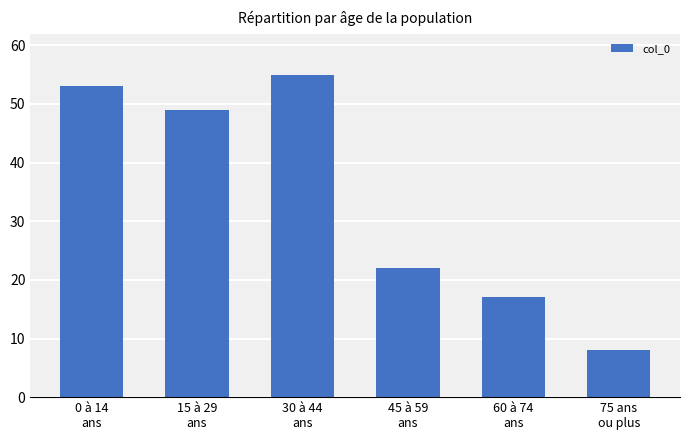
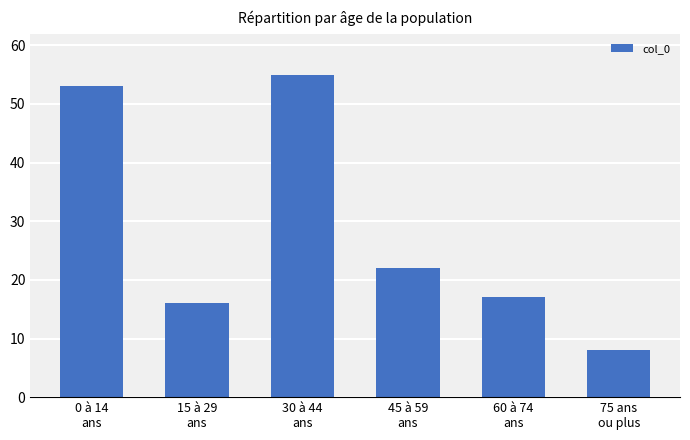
15 à 29 ans: 49 -> 16
